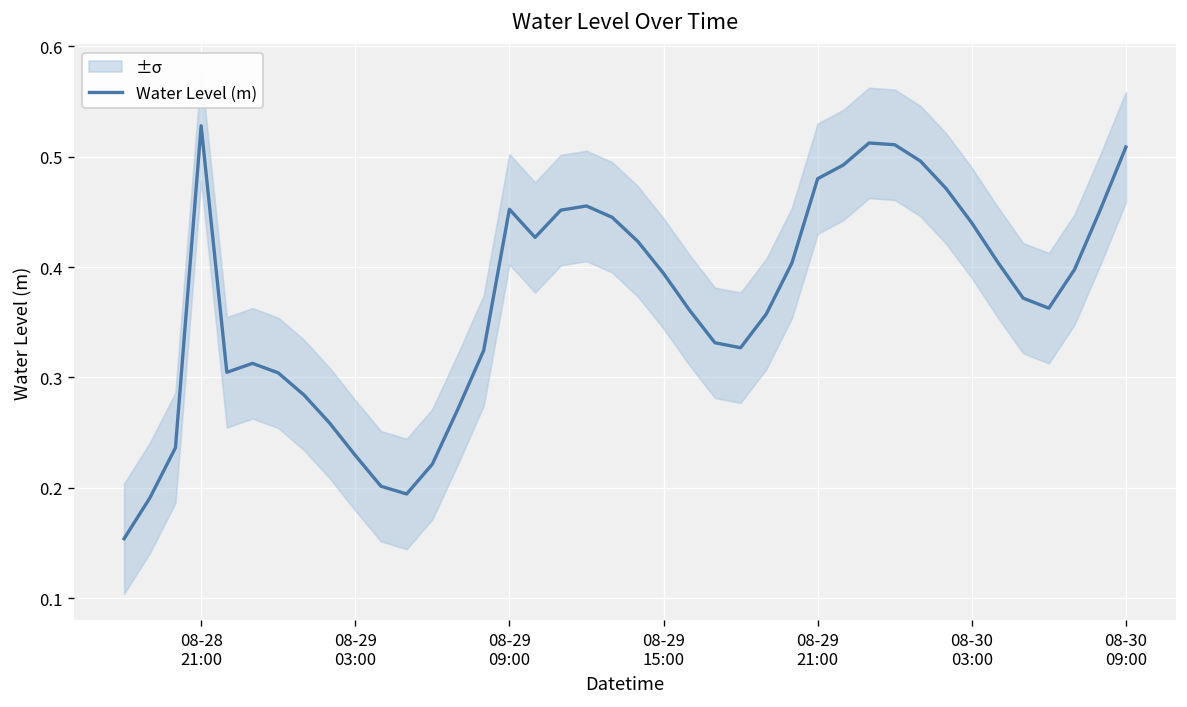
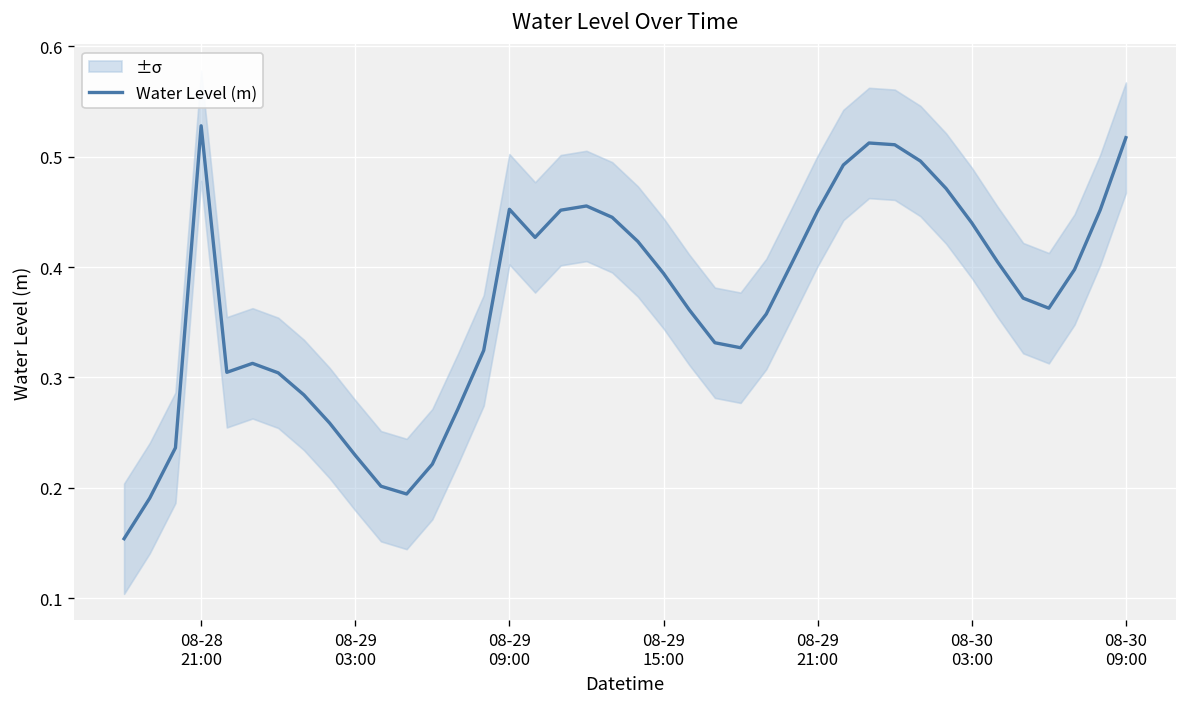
Water Level (m), 08-29 21:00: 0.48 -> 0.45
Water Level (m), 08-30 09:00: 0.51 -> 0.52
